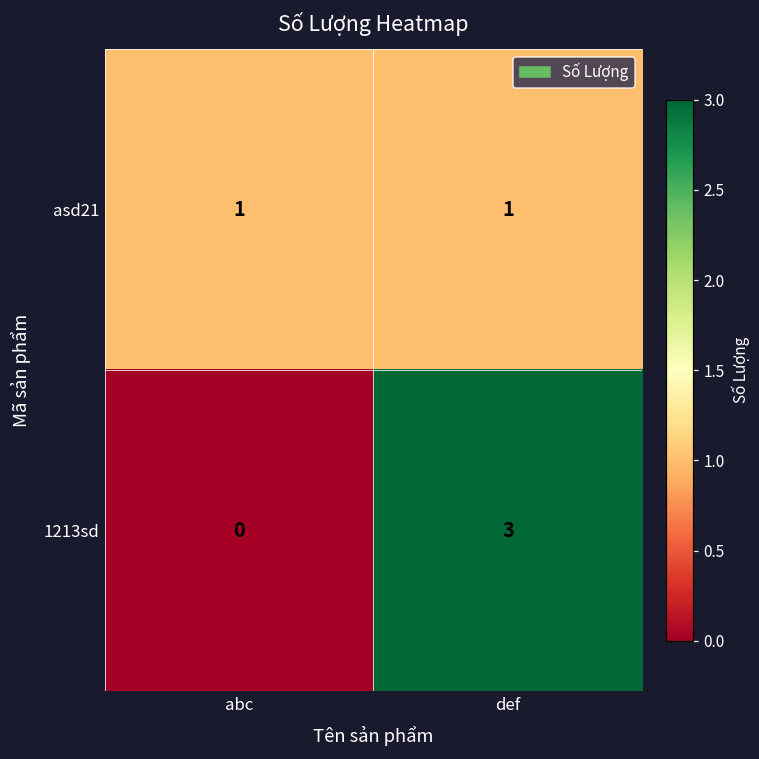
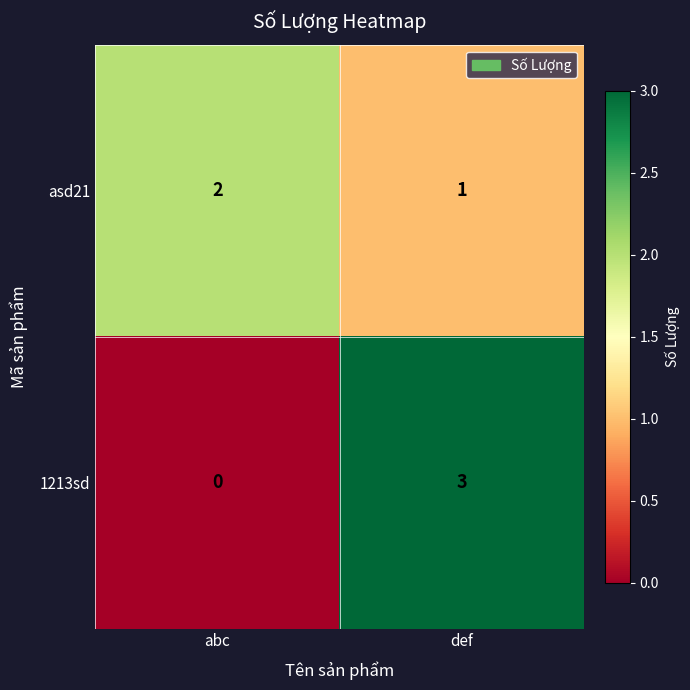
asd21, abc: 1 -> 2
